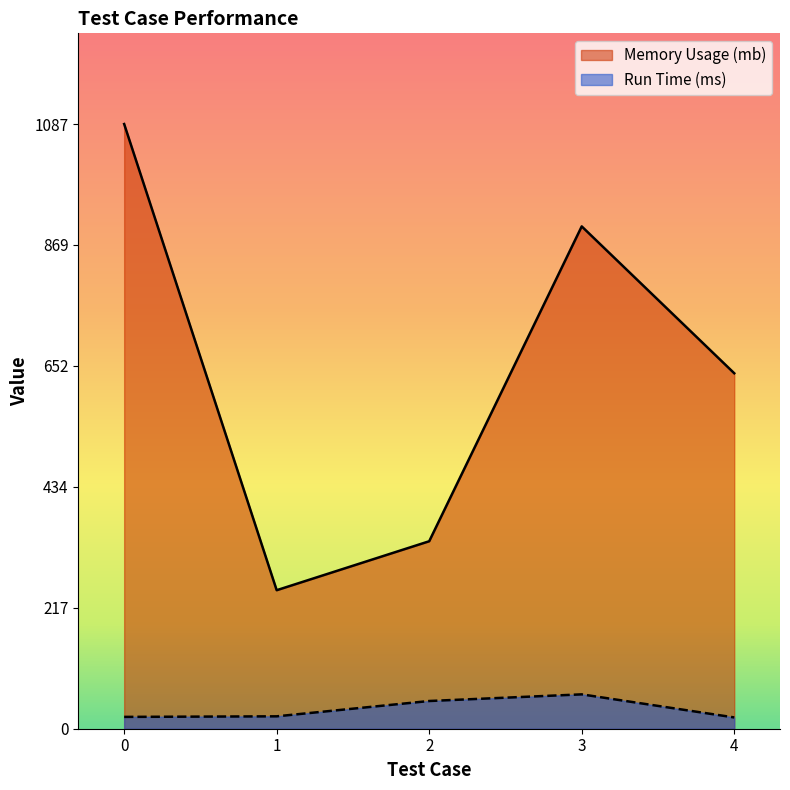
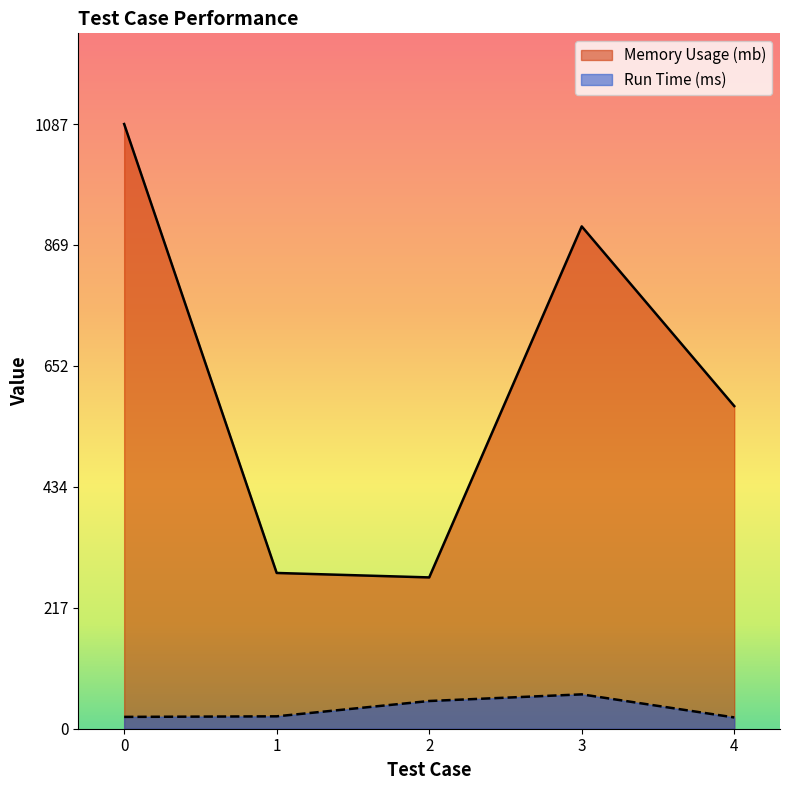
Memory Usage (mb), 1: 250 -> 280
Memory Usage (mb), 2: 340 -> 270
Memory Usage (mb), 4: 640 -> 580
